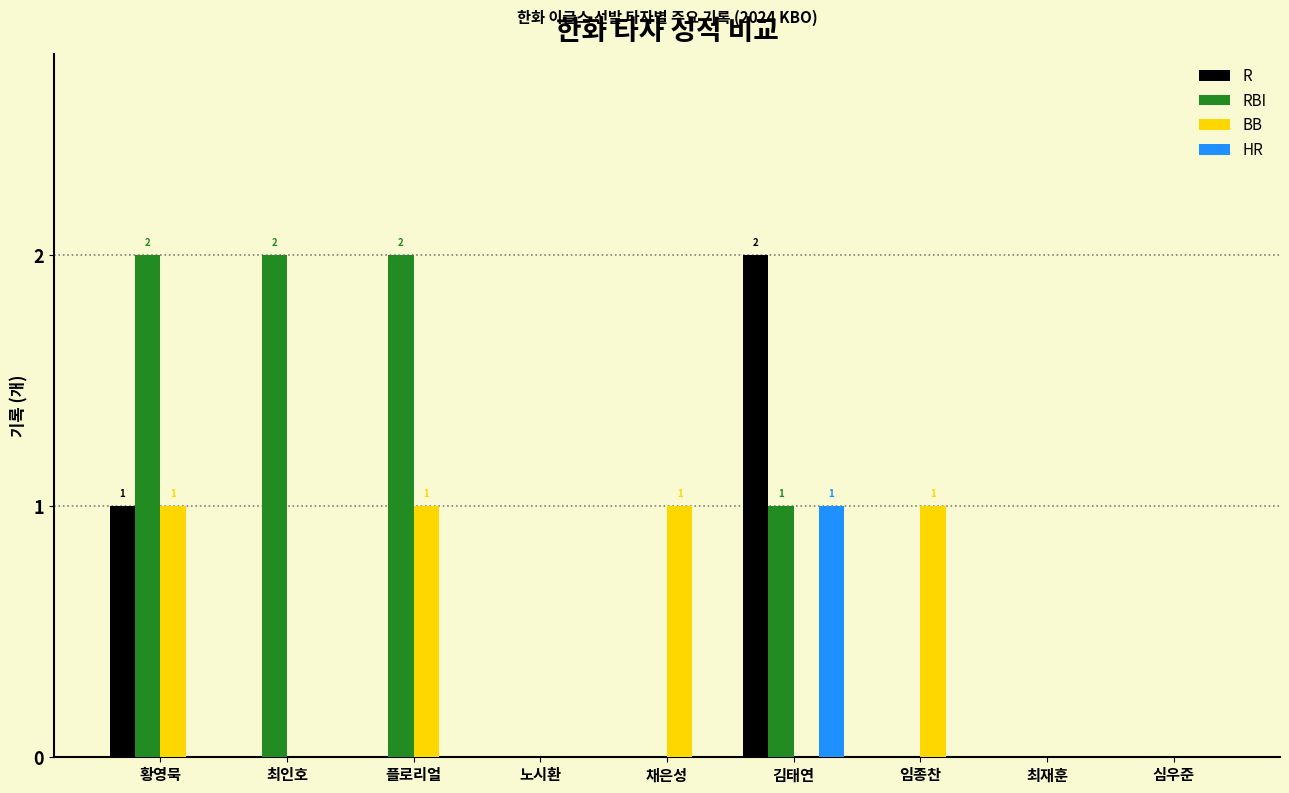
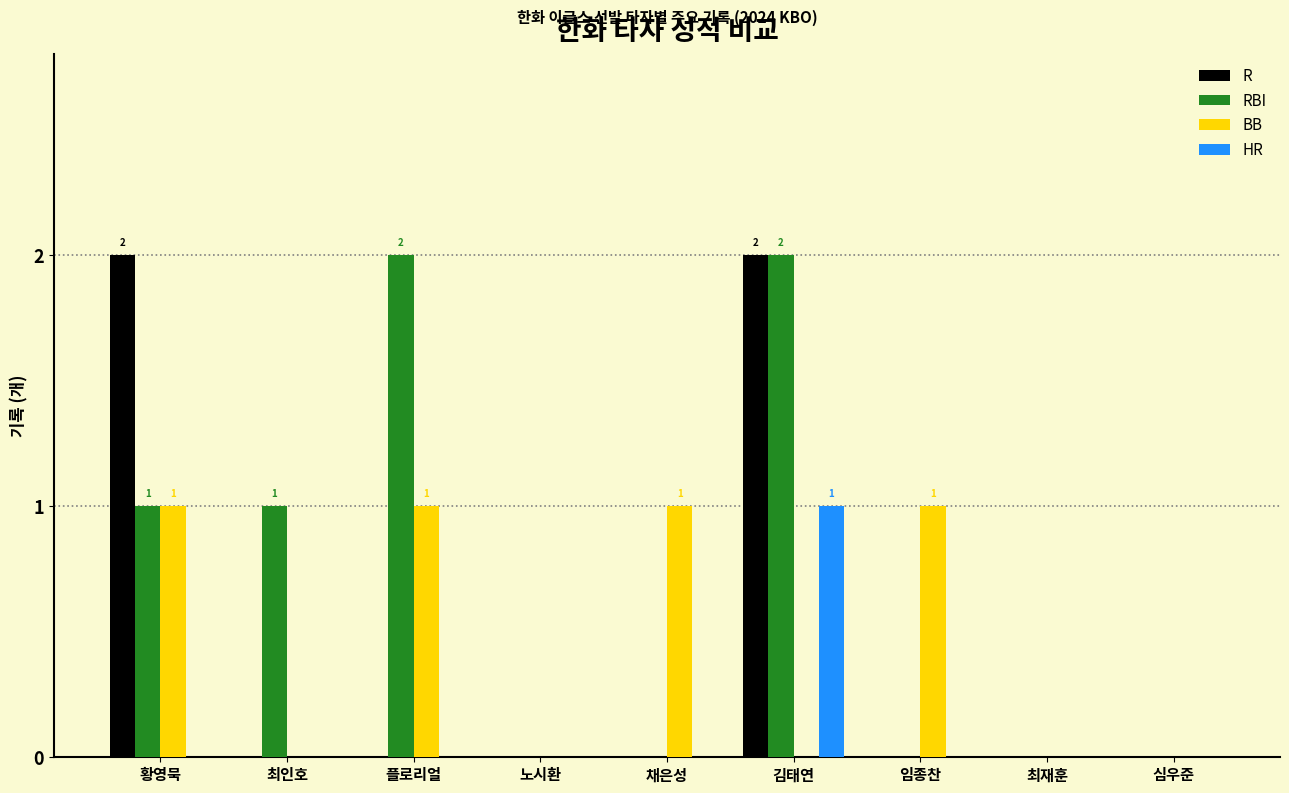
R, 황영묵: 1 -> 2
RBI, 황영묵: 2 -> 1
RBI, 최인호: 2 -> 1
RBI, 김태연: 1 -> 2
